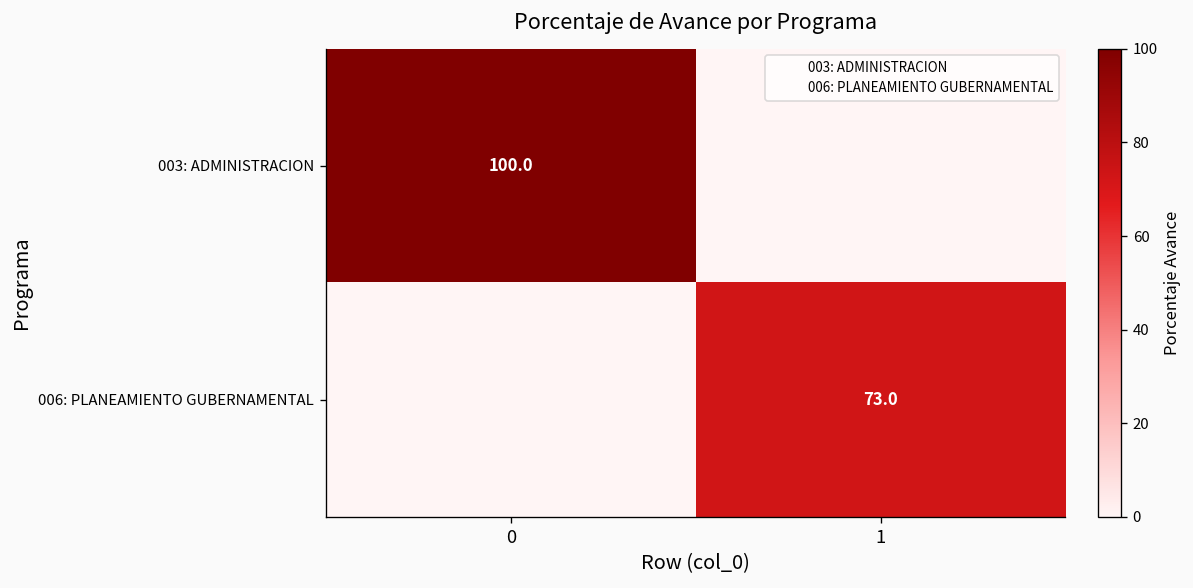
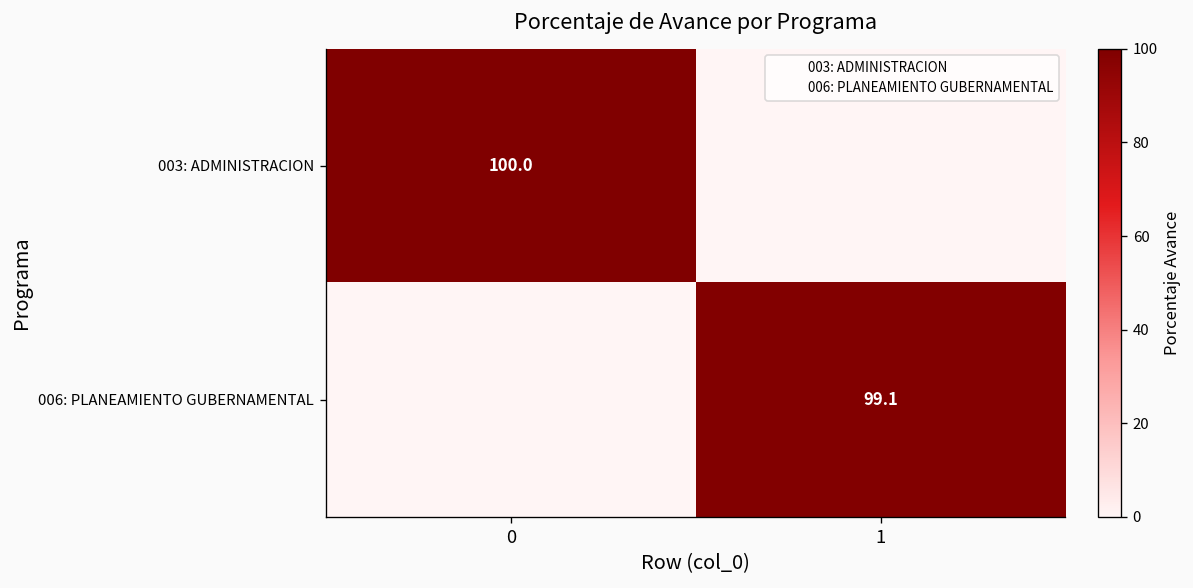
006: PLANEAMIENTO GUBERNAMENTAL, 1: 73.0 -> 99.1
